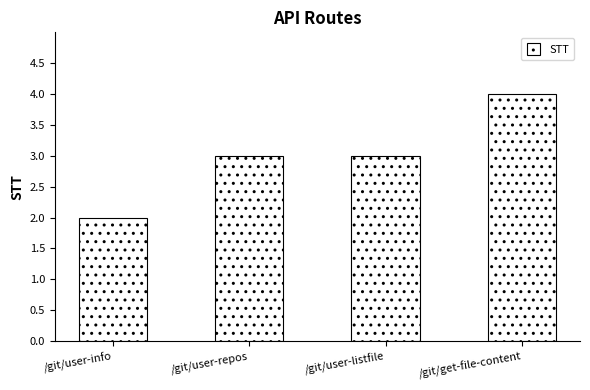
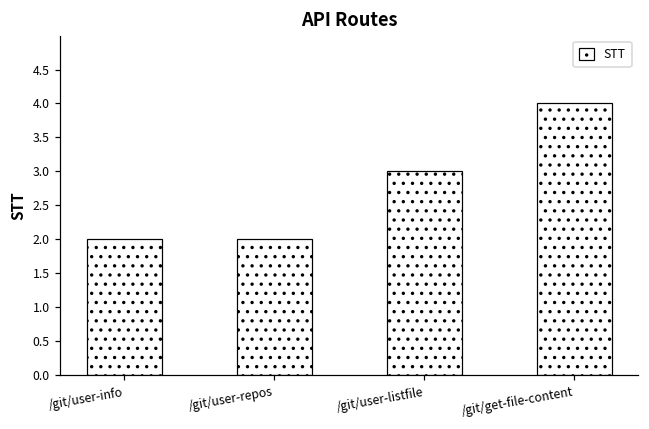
/git/user-repos: 3 -> 2
